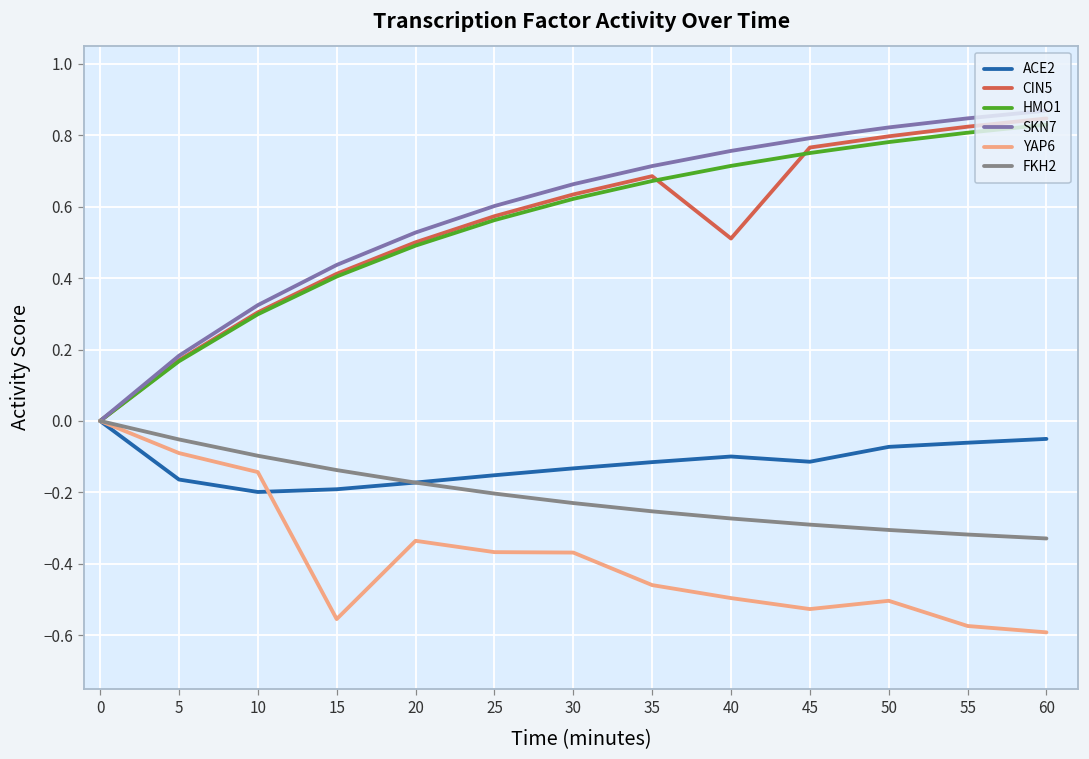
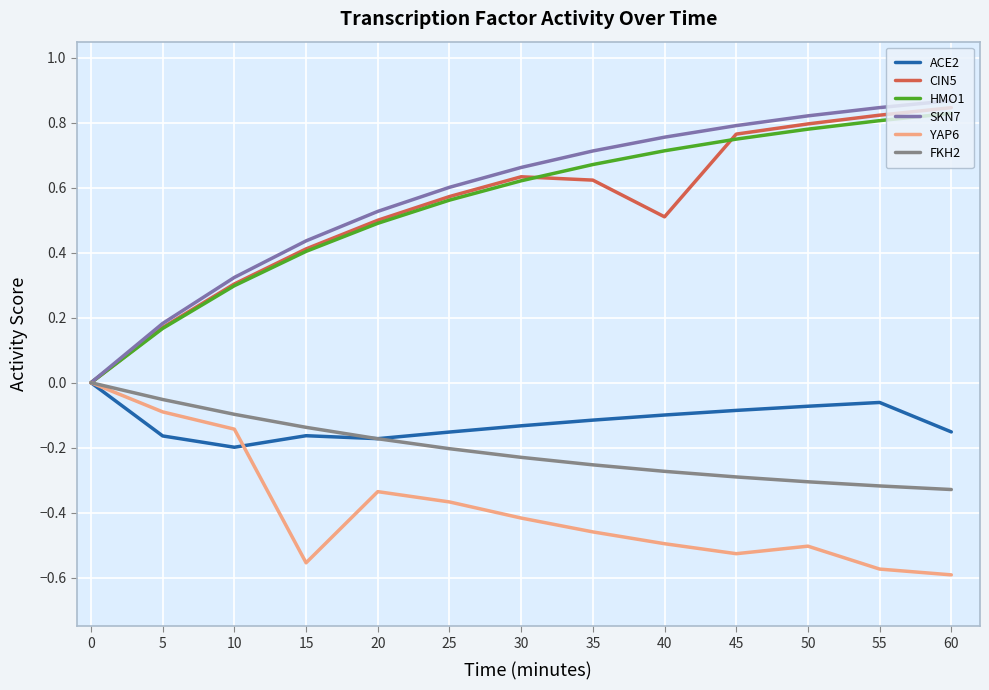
ACE2, 15: -0.19 -> -0.16
YAP6, 30: -0.37 -> -0.42
CIN5, 35: 0.69 -> 0.62
ACE2, 45: -0.11 -> -0.09
ACE2, 60: -0.05 -> -0.15
